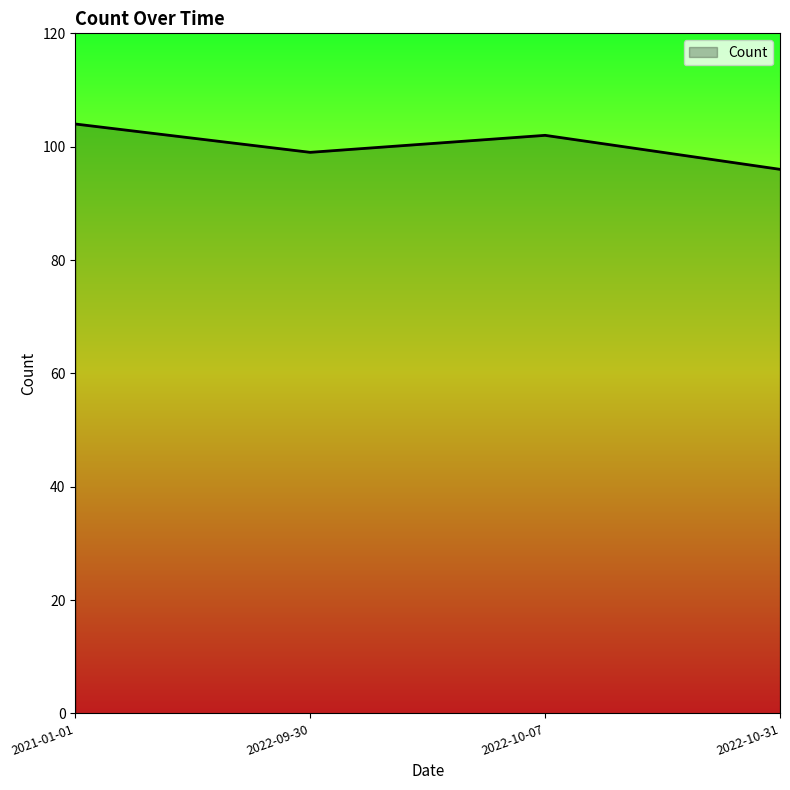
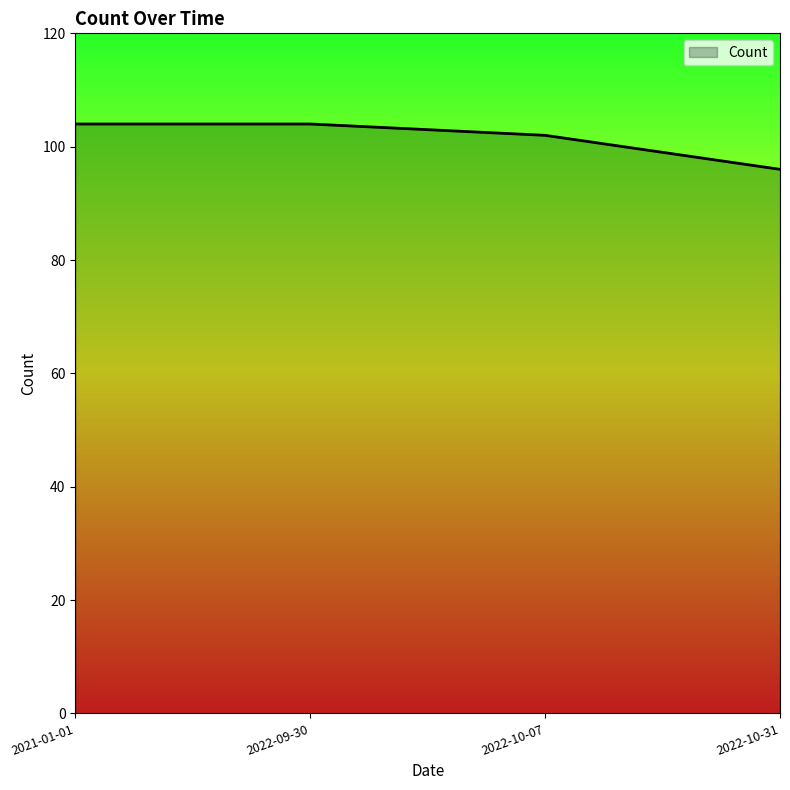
2022-09-30: 99 -> 104
